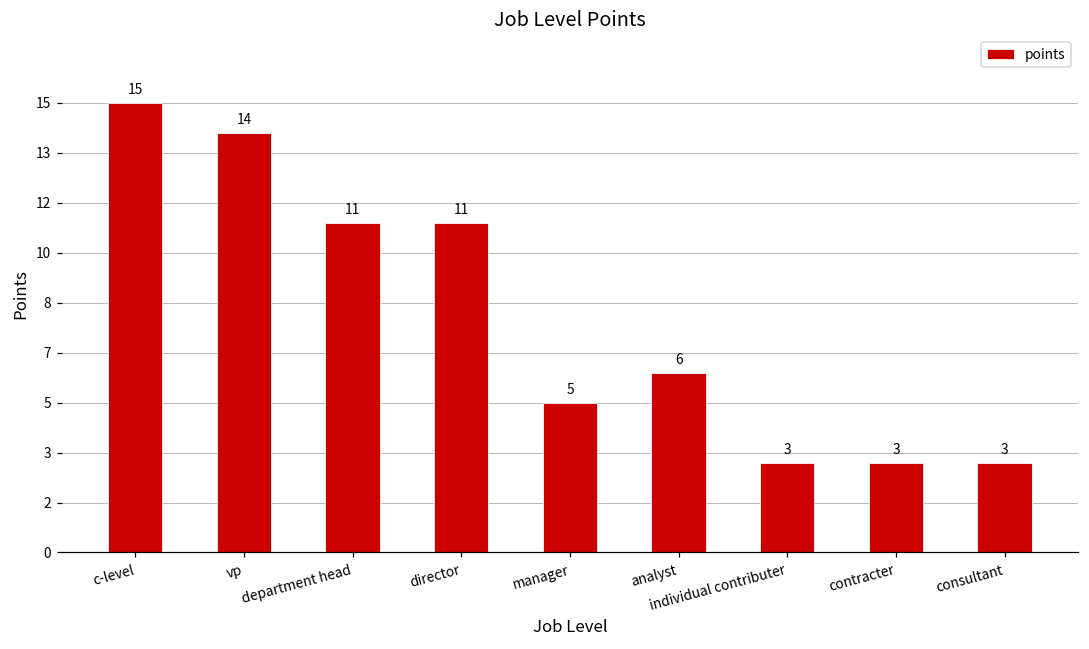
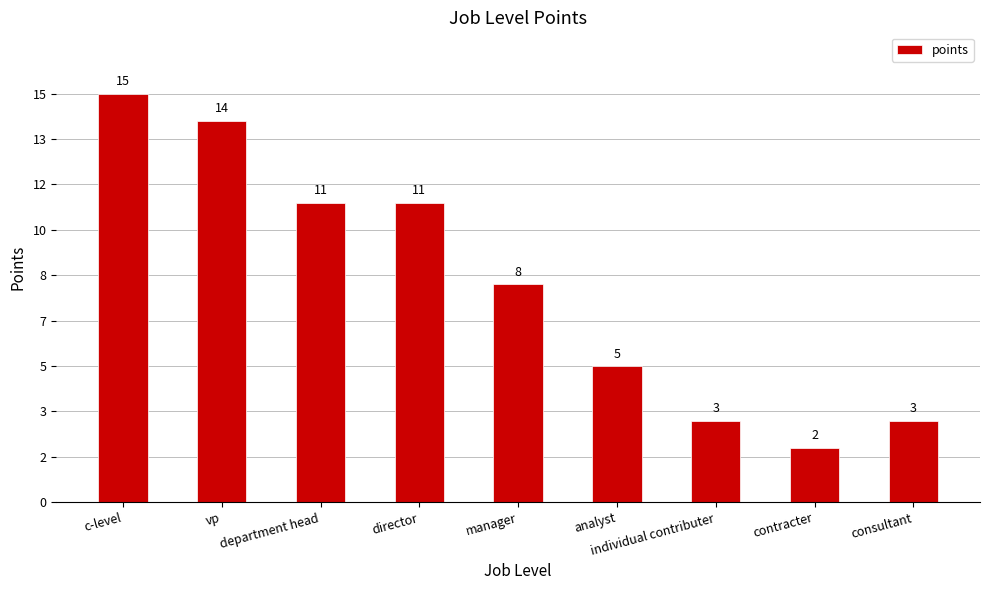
manager: 5 -> 8
analyst: 6 -> 5
contracter: 3 -> 2
